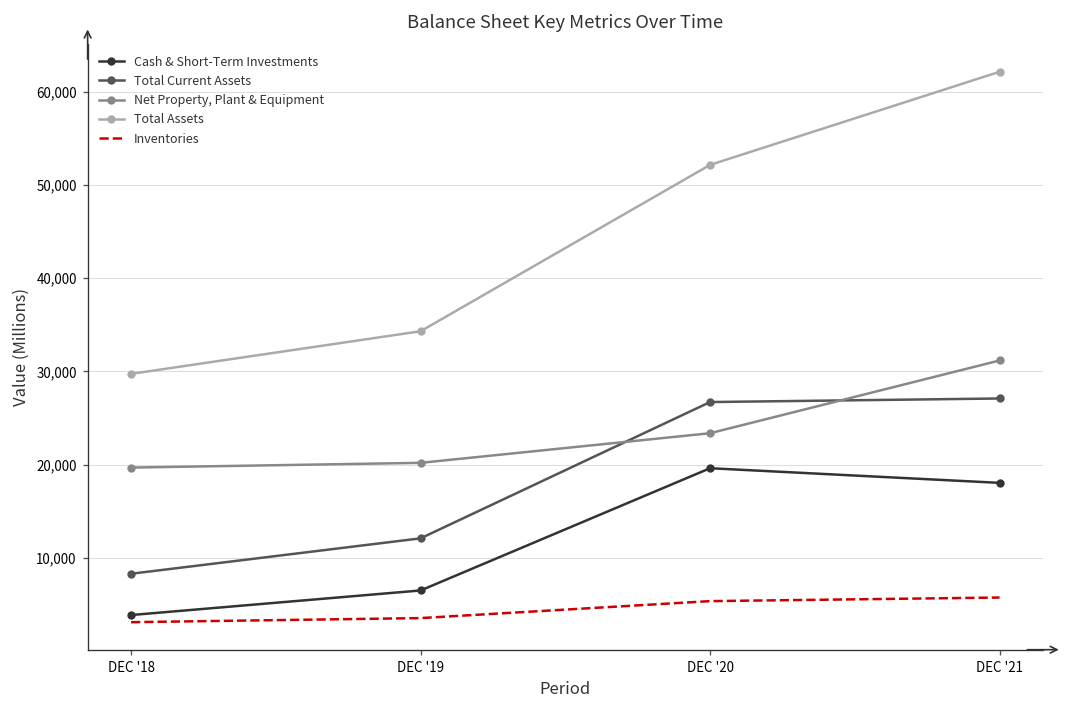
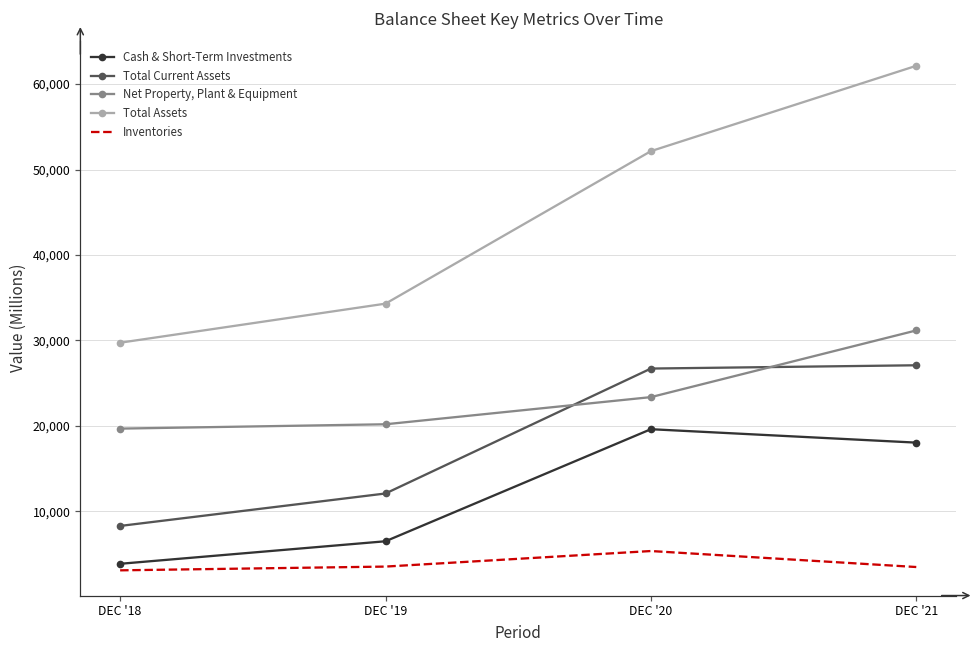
Inventories, DEC '21: 6,000 -> 4,000
